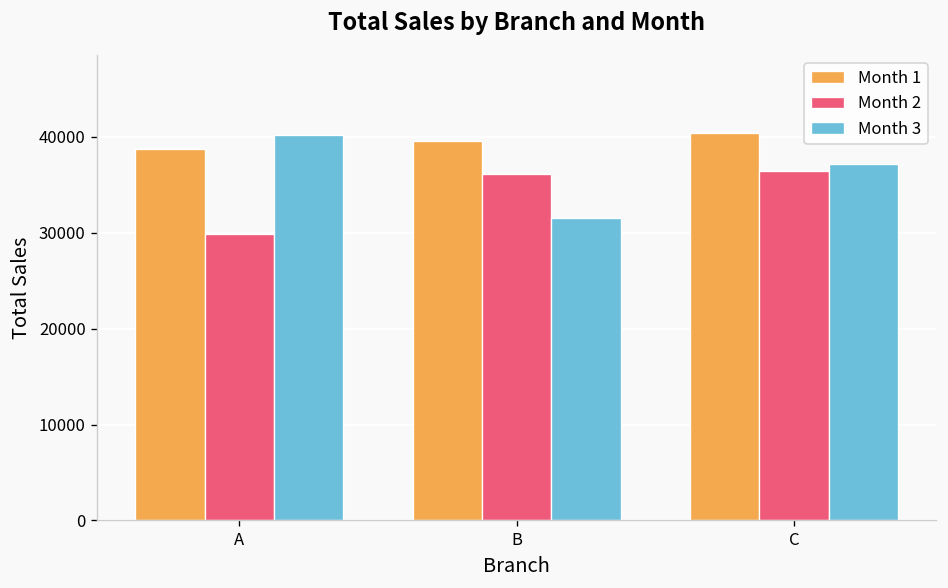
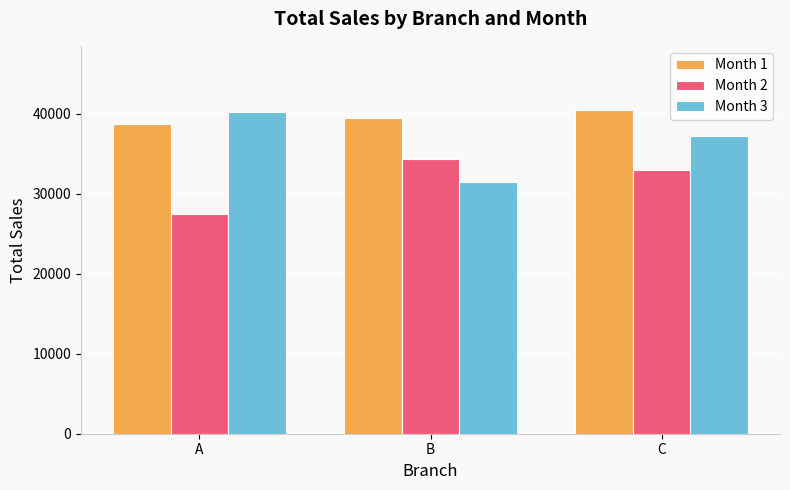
Month 2, A: 30000 -> 28000
Month 2, B: 36000 -> 34000
Month 2, C: 36000 -> 33000
